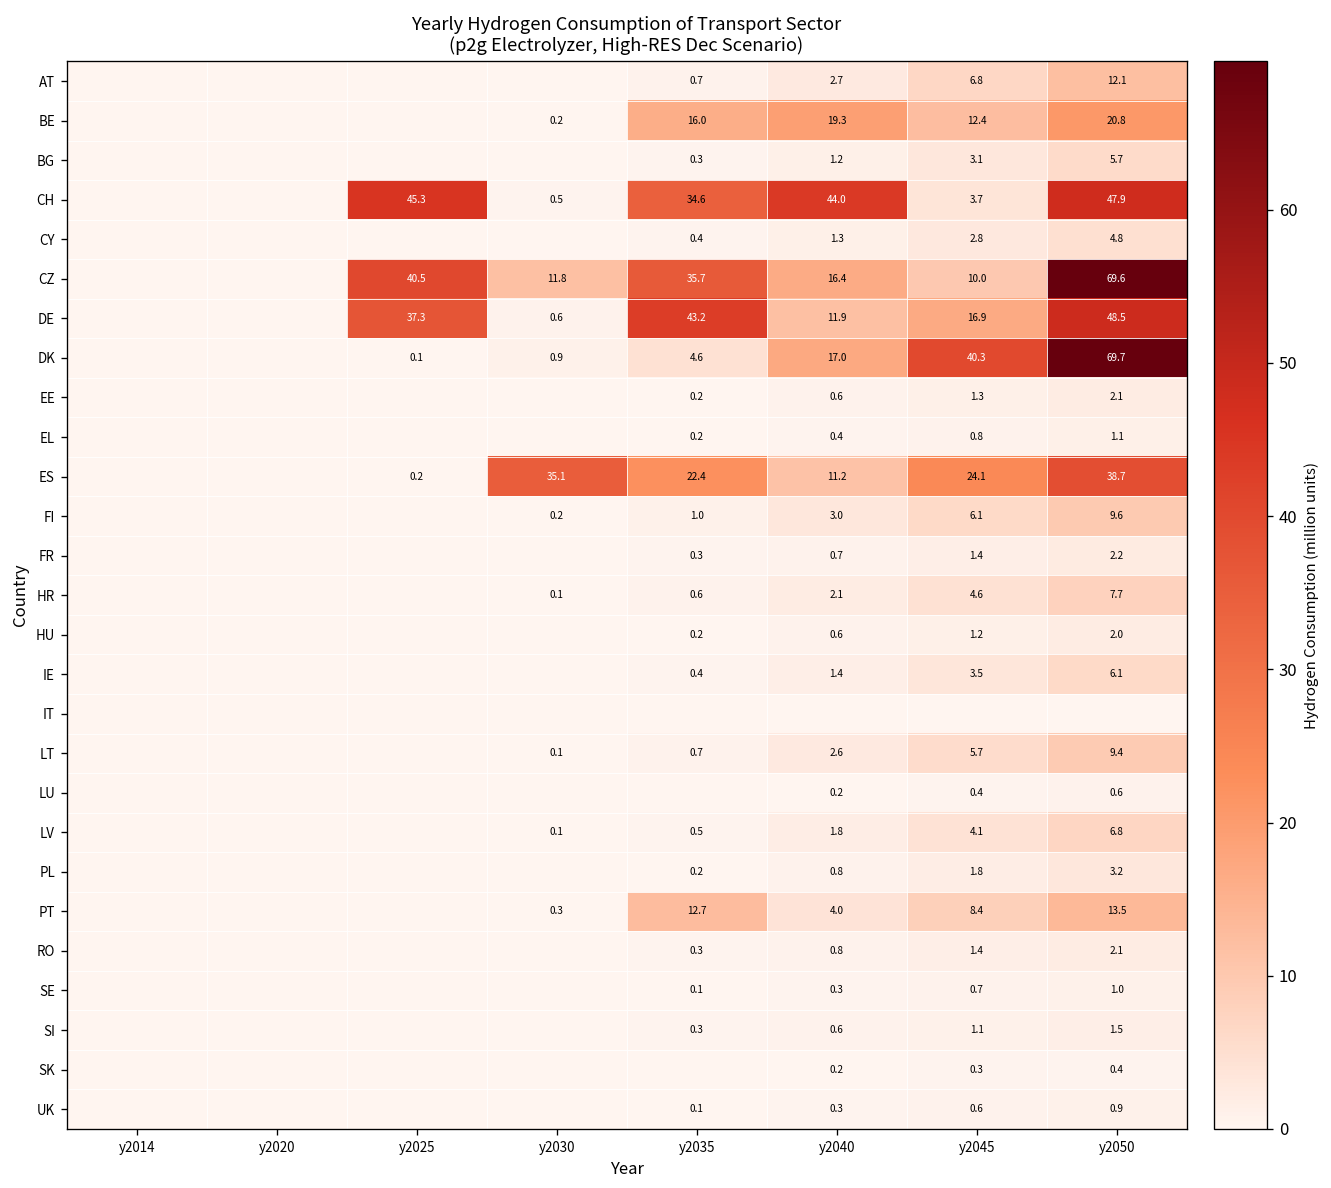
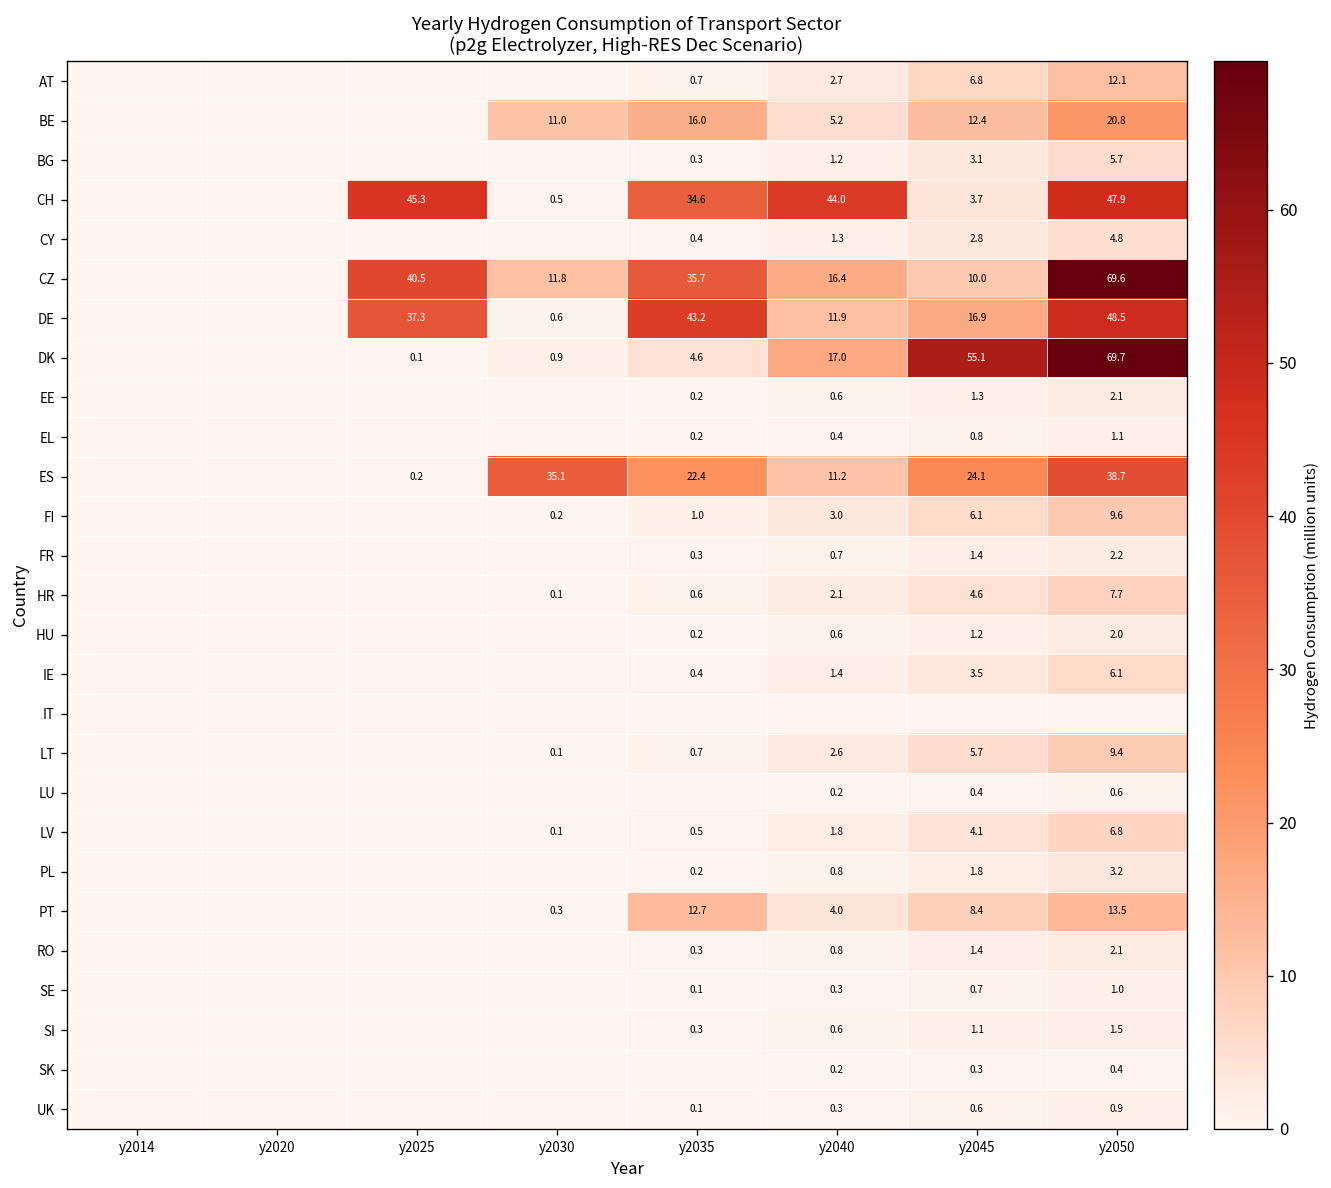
BE, y2030: 0.2 -> 11.0
BE, y2040: 19.3 -> 5.2
DK, y2045: 40.3 -> 55.1
